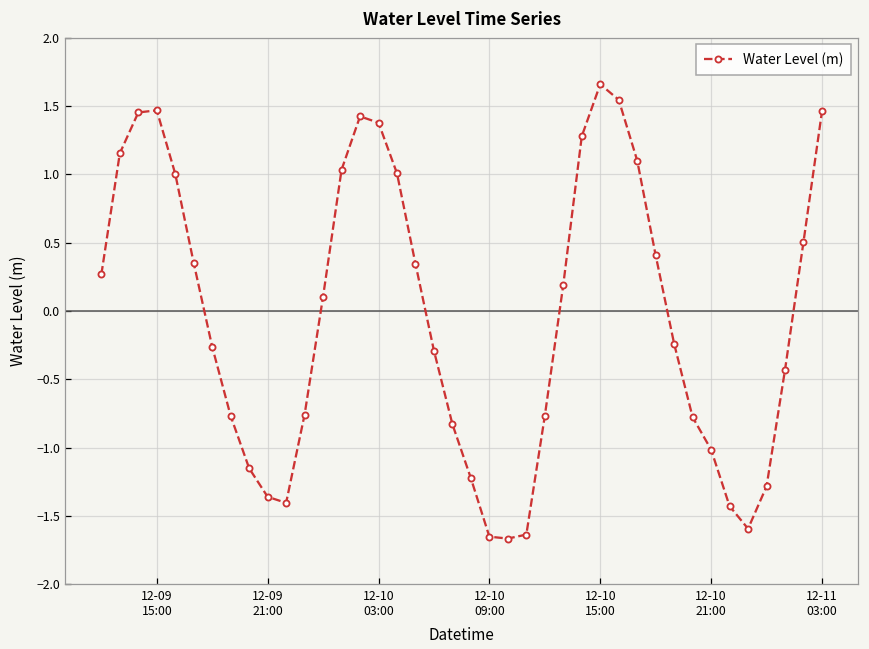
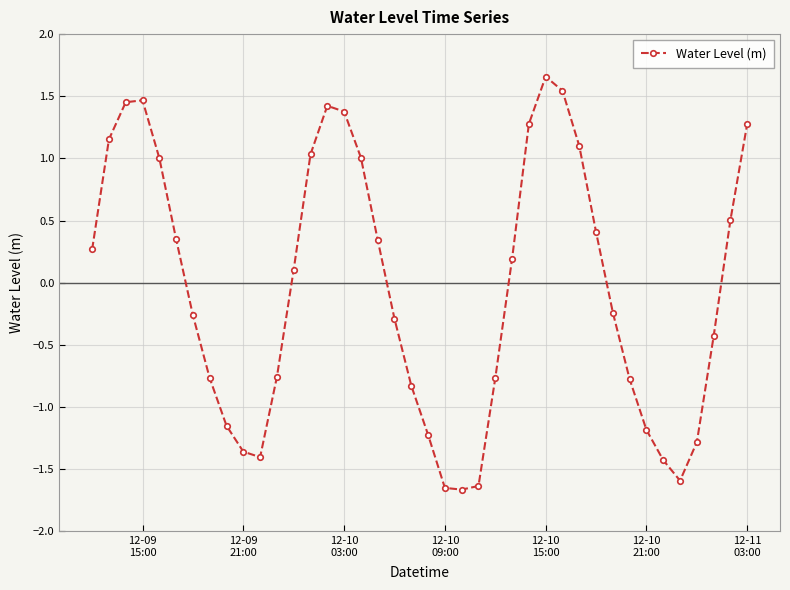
12-10 21:00: -1.01 -> -1.19
12-11 03:00: 1.46 -> 1.28
